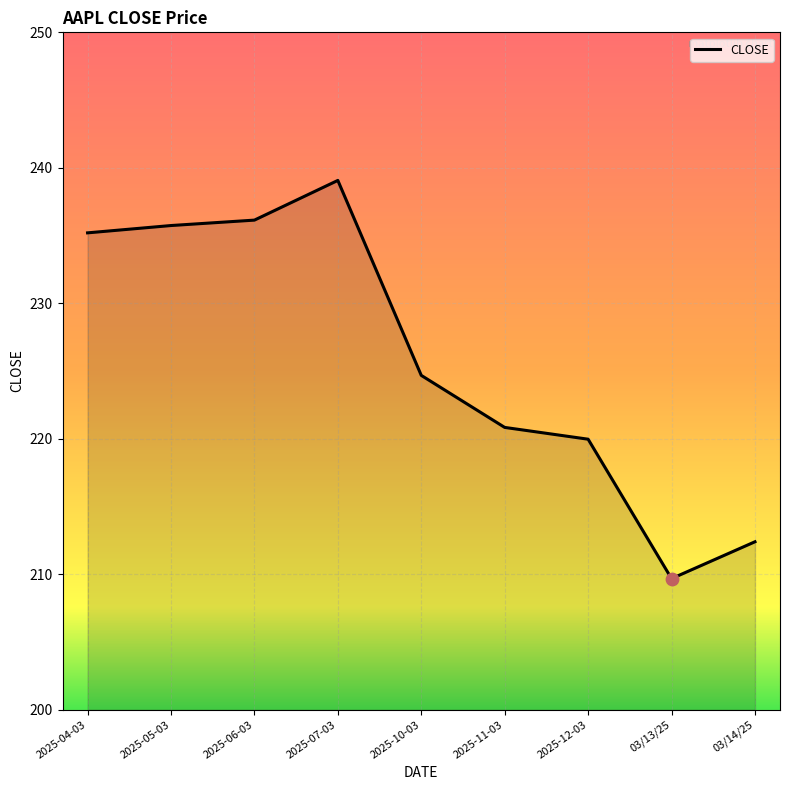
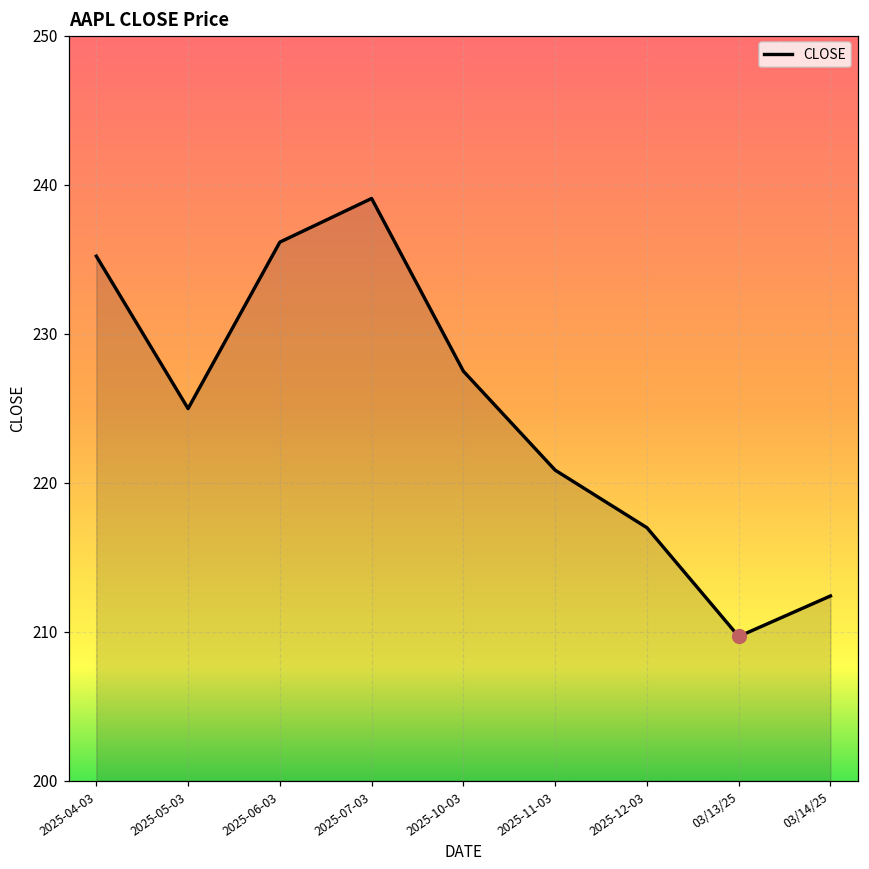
CLOSE, 2025-05-03: 235.7 -> 225.0
CLOSE, 2025-10-03: 224.7 -> 227.5
CLOSE, 2025-12-03: 220.0 -> 217.0
